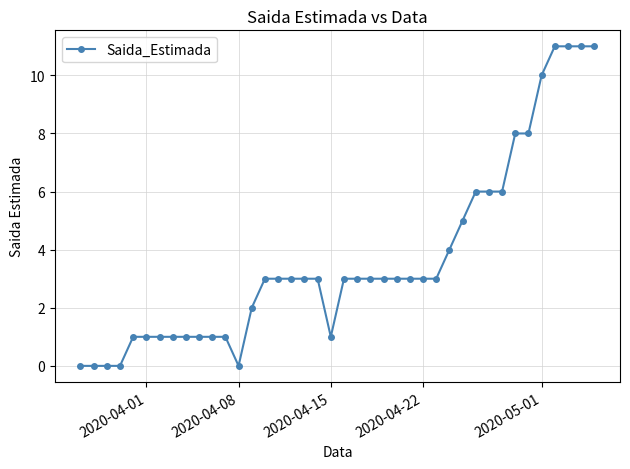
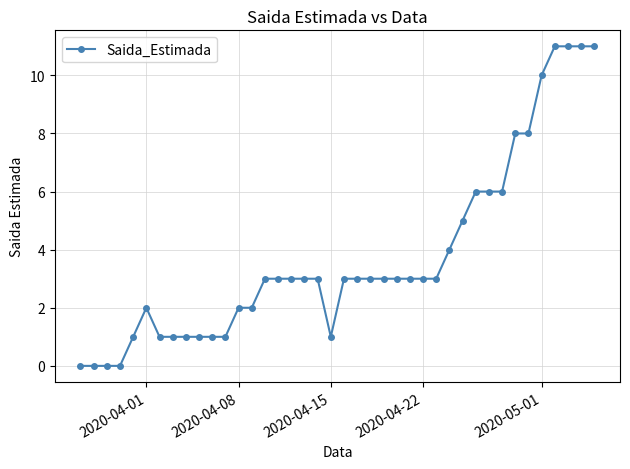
2020-04-01: 1 -> 2
2020-04-08: 0 -> 2
